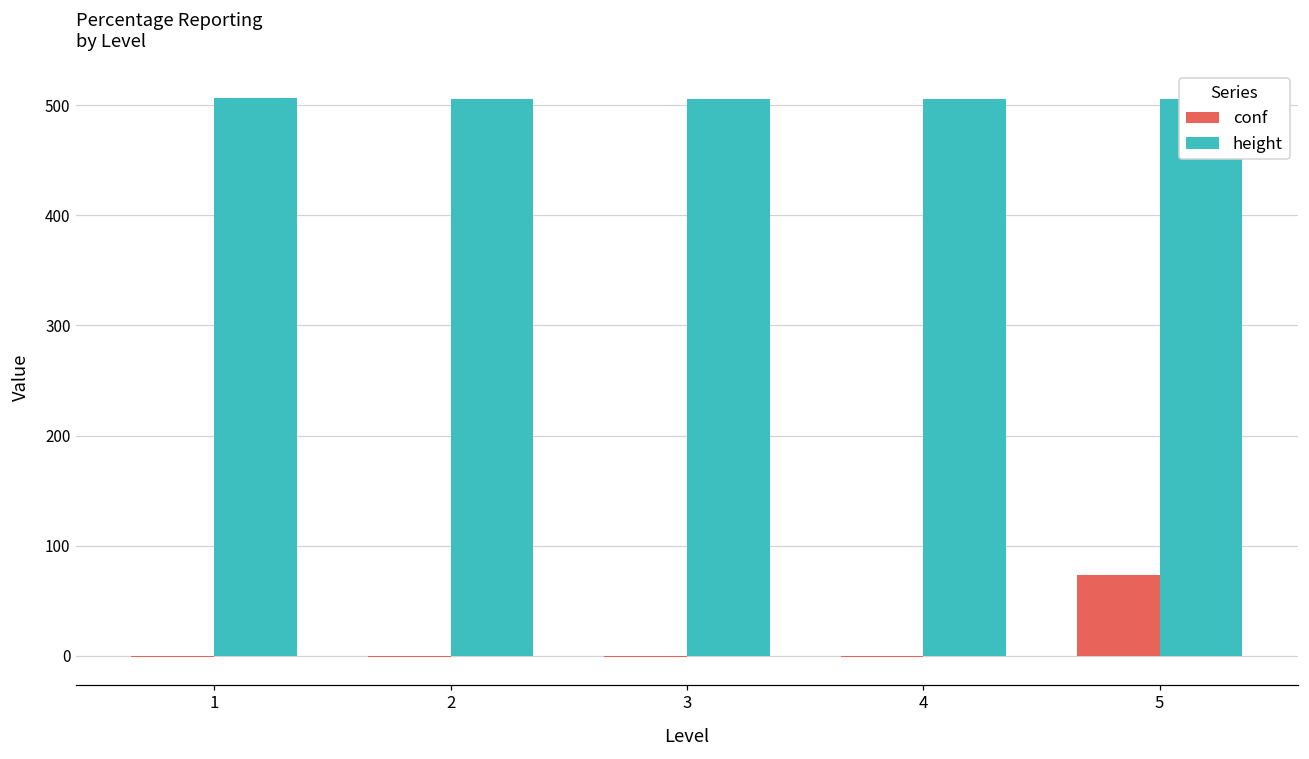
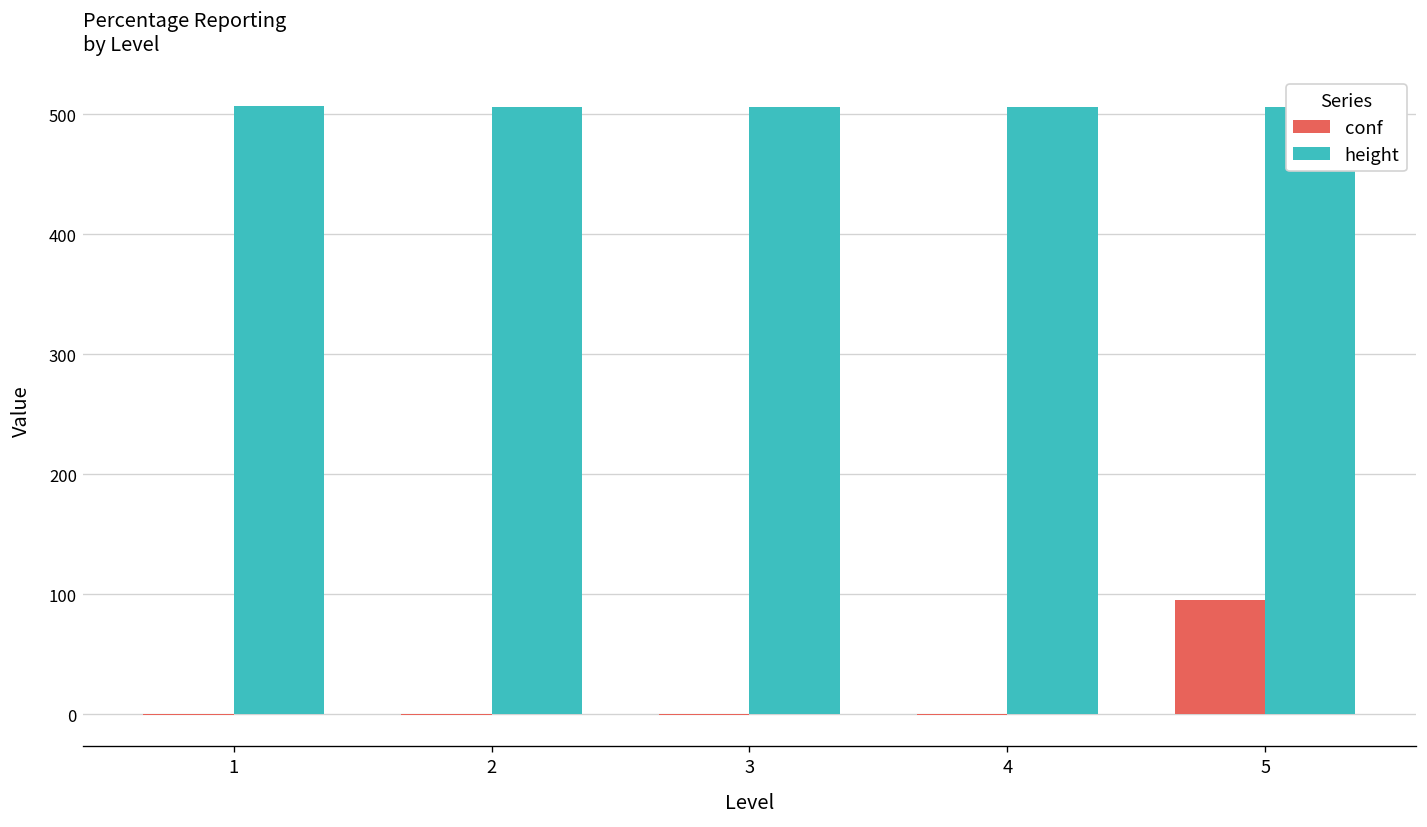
conf, 5: 73 -> 95
